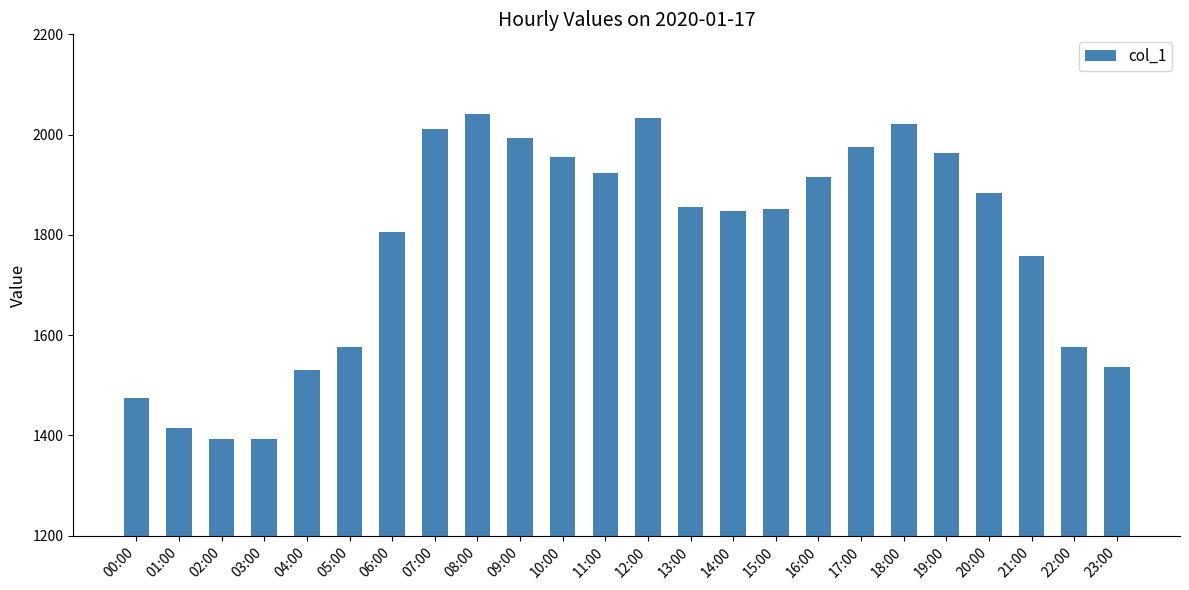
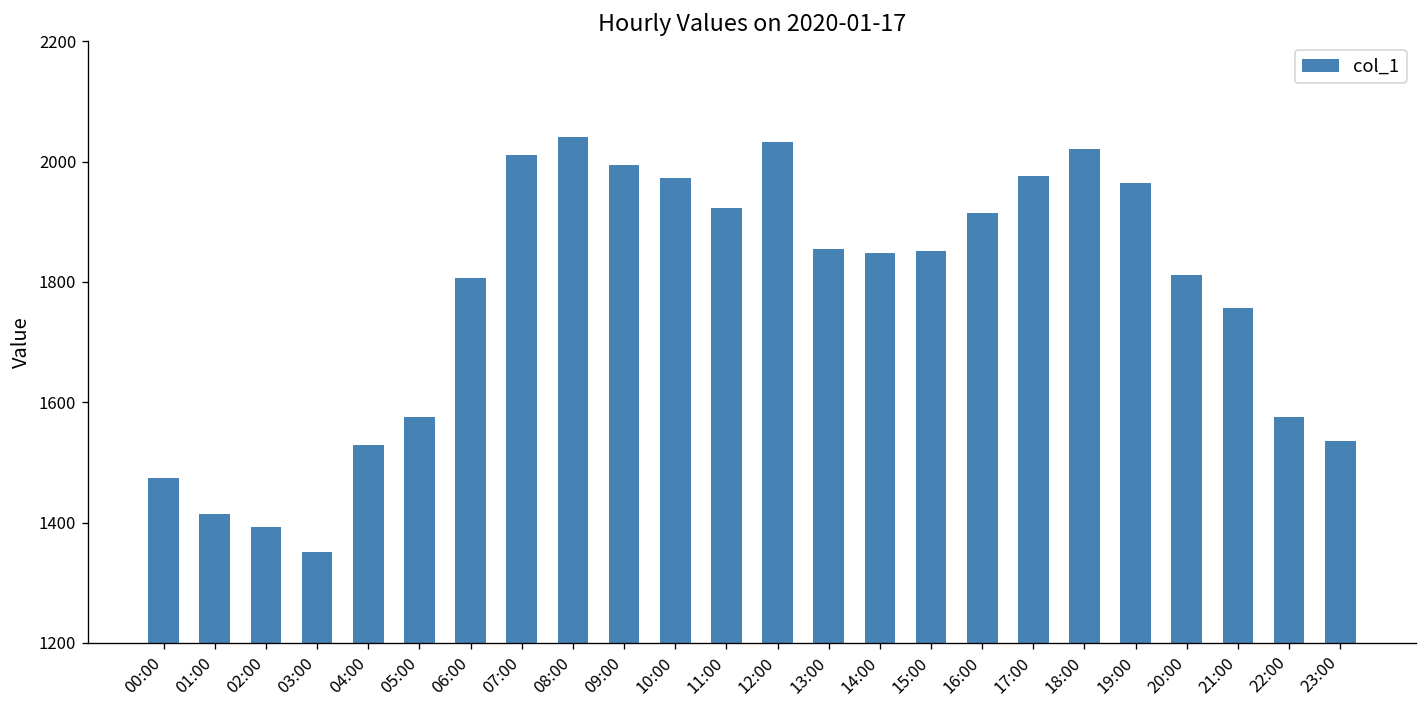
03:00: 1390 -> 1350
10:00: 1960 -> 1970
20:00: 1880 -> 1810
